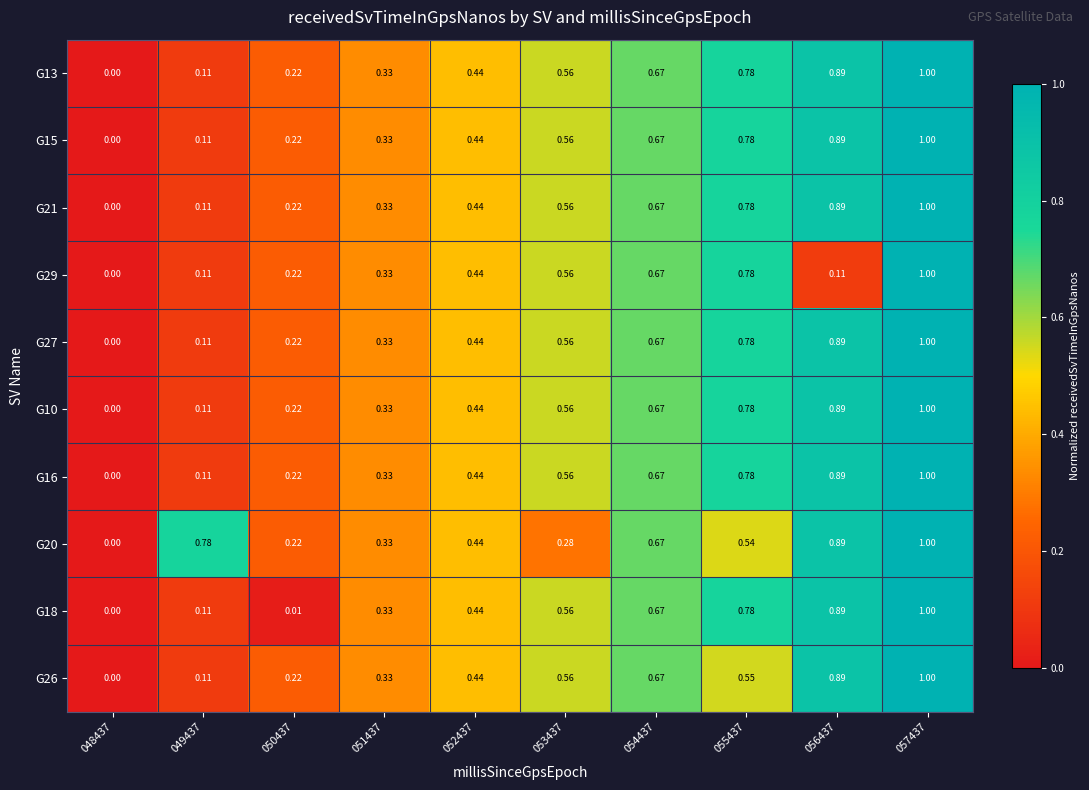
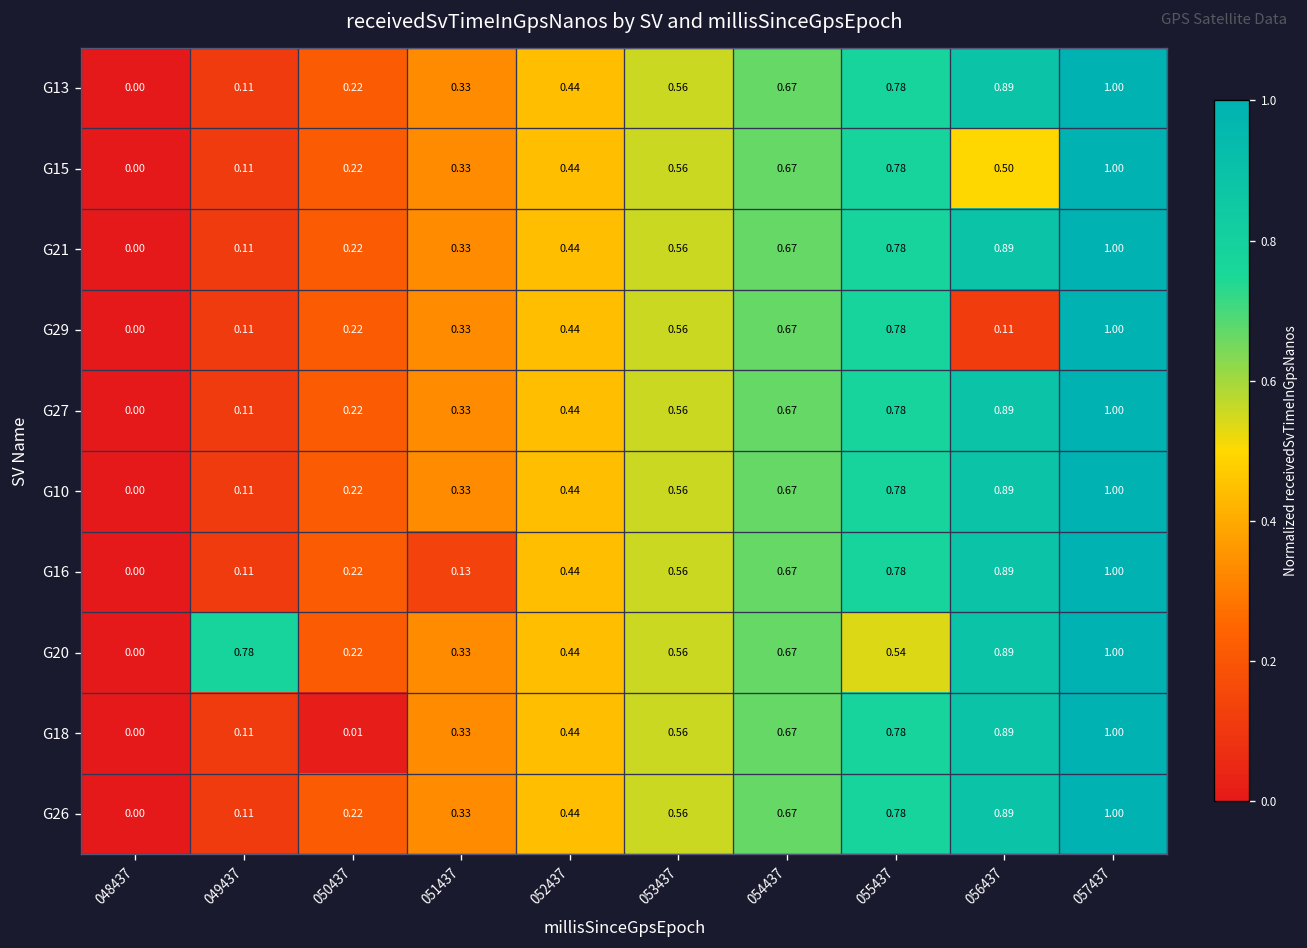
G15, 056437: 0.89 -> 0.50
G16, 051437: 0.33 -> 0.13
G20, 053437: 0.28 -> 0.56
G26, 055437: 0.55 -> 0.78
